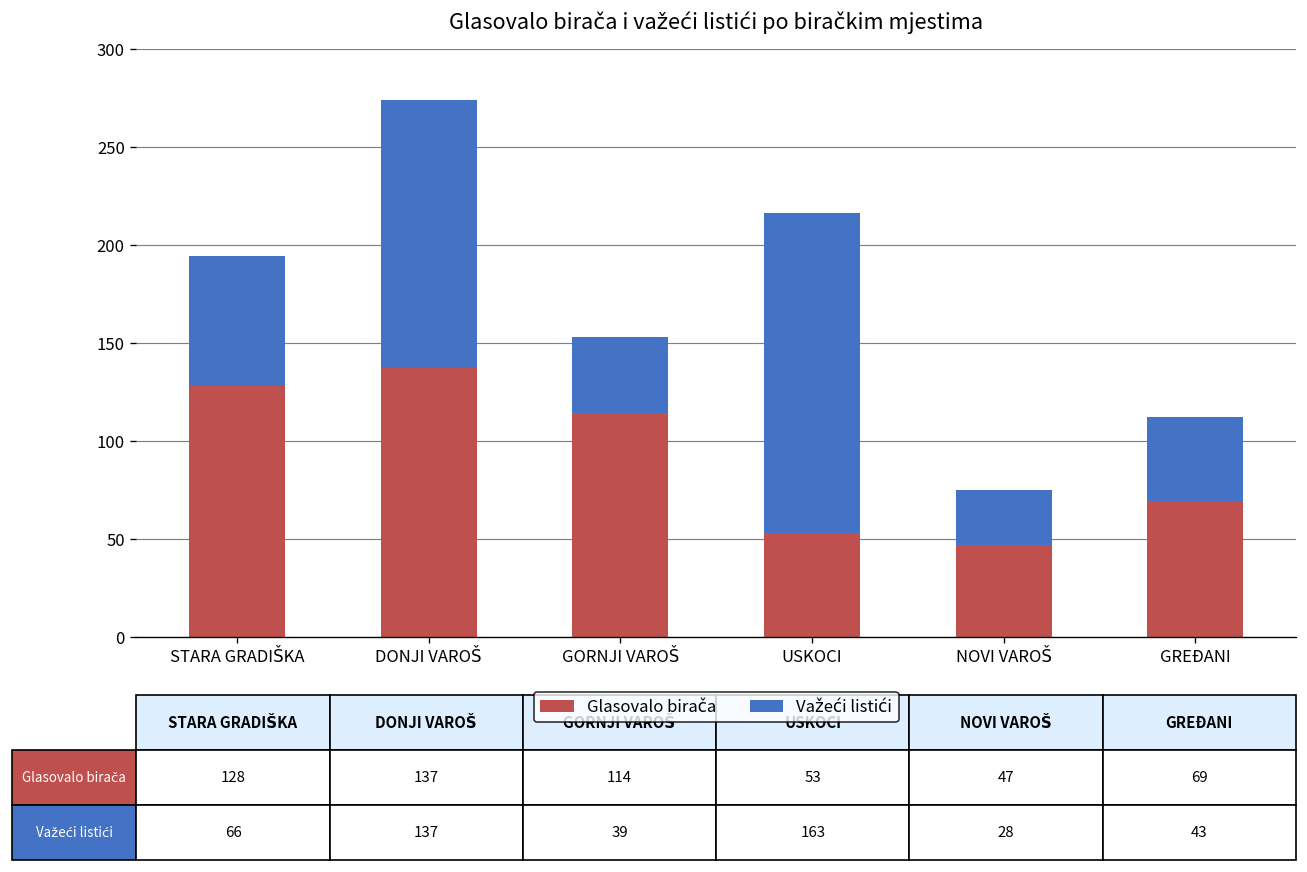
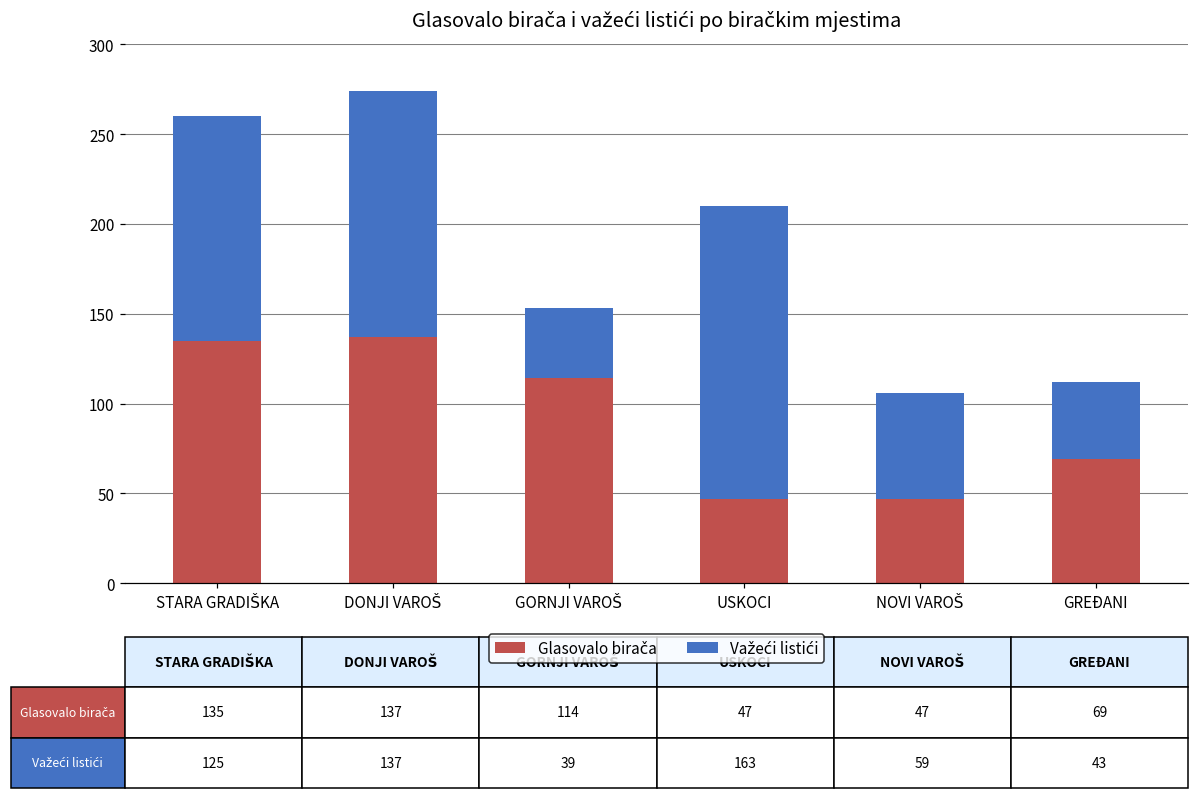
Glasovalo birača, STARA GRADIŠKA: 128 -> 135
Važeći listići, STARA GRADIŠKA: 66 -> 125
Glasovalo birača, USKOCI: 53 -> 47
Važeći listići, NOVI VAROŠ: 28 -> 59
